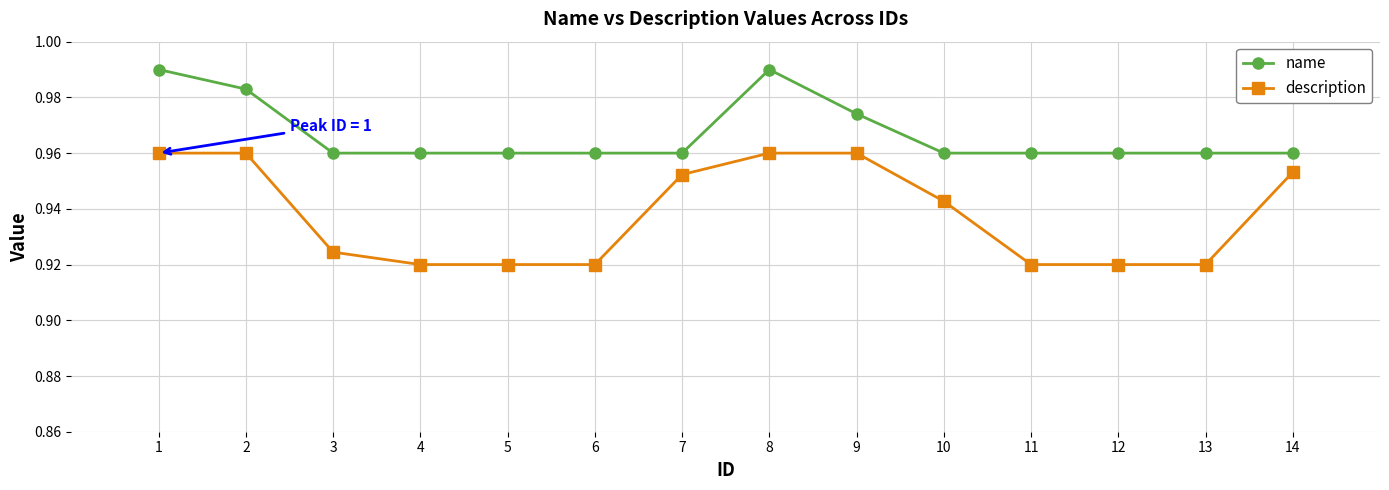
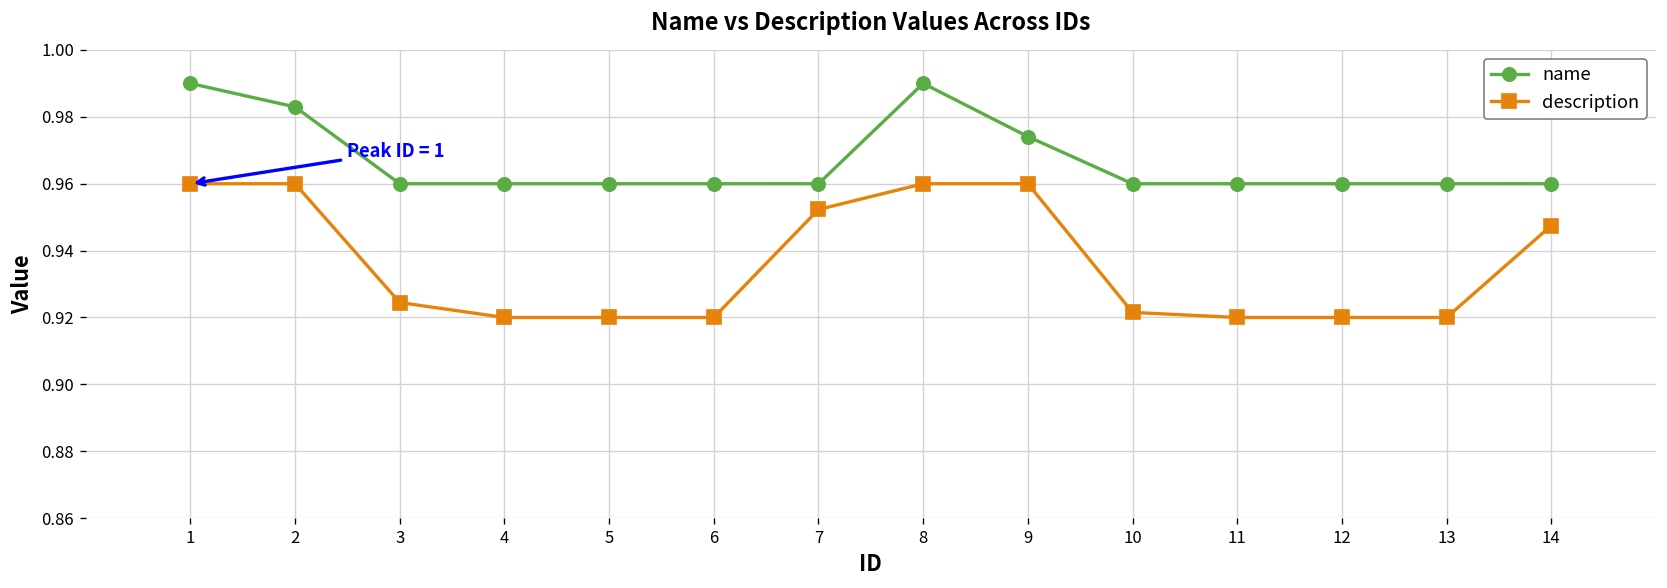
description, 10: 0.943 -> 0.922
description, 14: 0.953 -> 0.947
